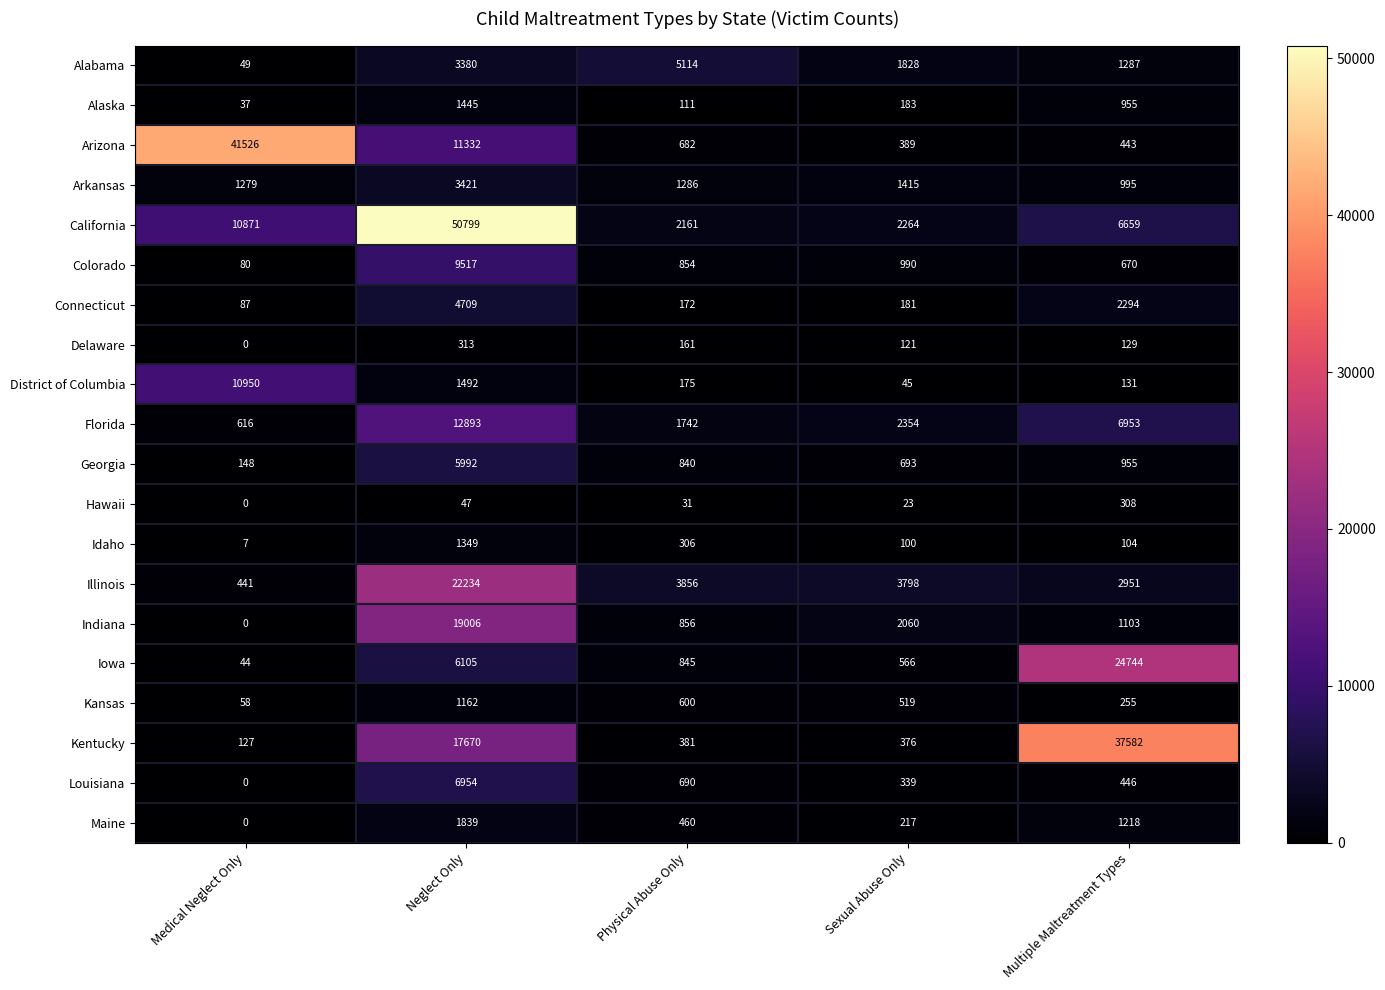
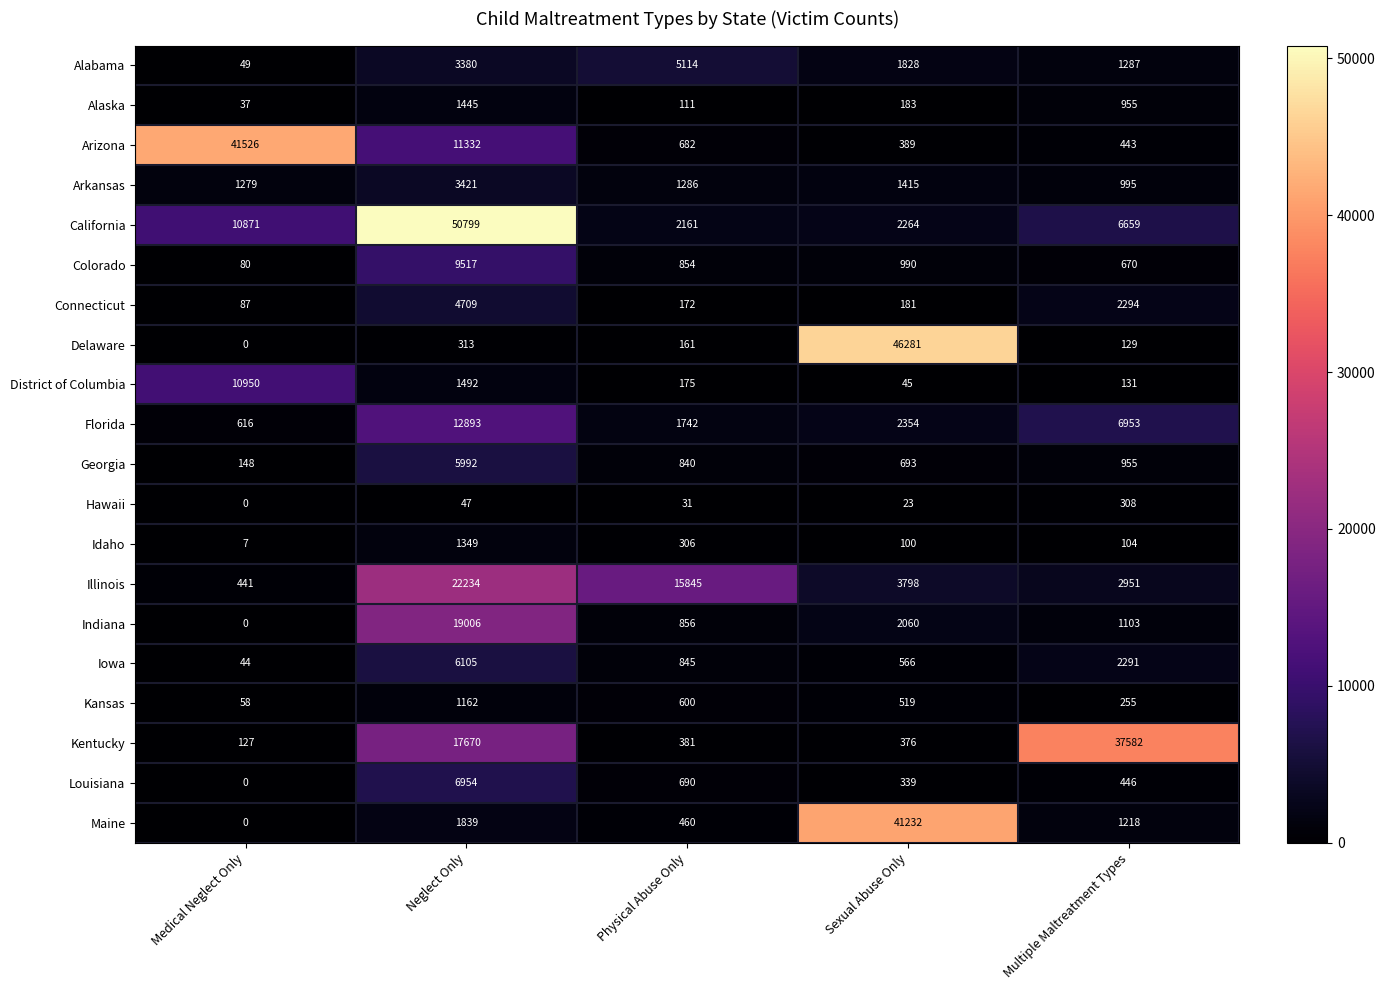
Delaware, Sexual Abuse Only: 121 -> 46281
Illinois, Physical Abuse Only: 3856 -> 15845
Iowa, Multiple Maltreatment Types: 24744 -> 2291
Maine, Sexual Abuse Only: 217 -> 41232
